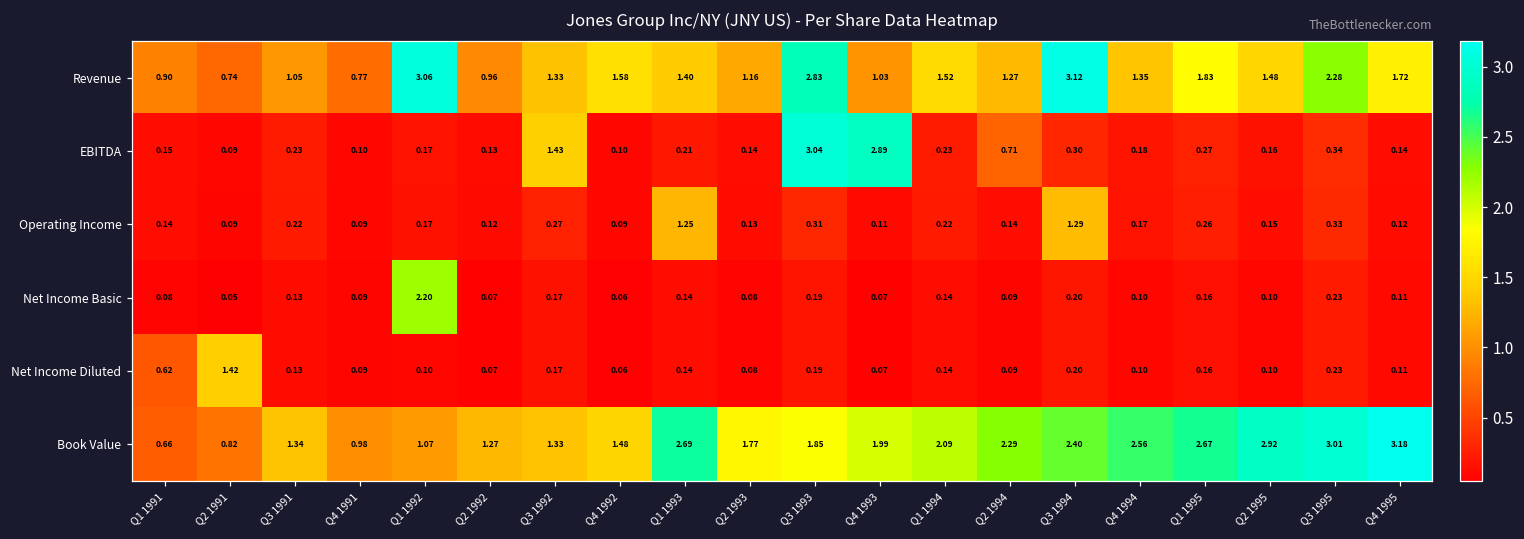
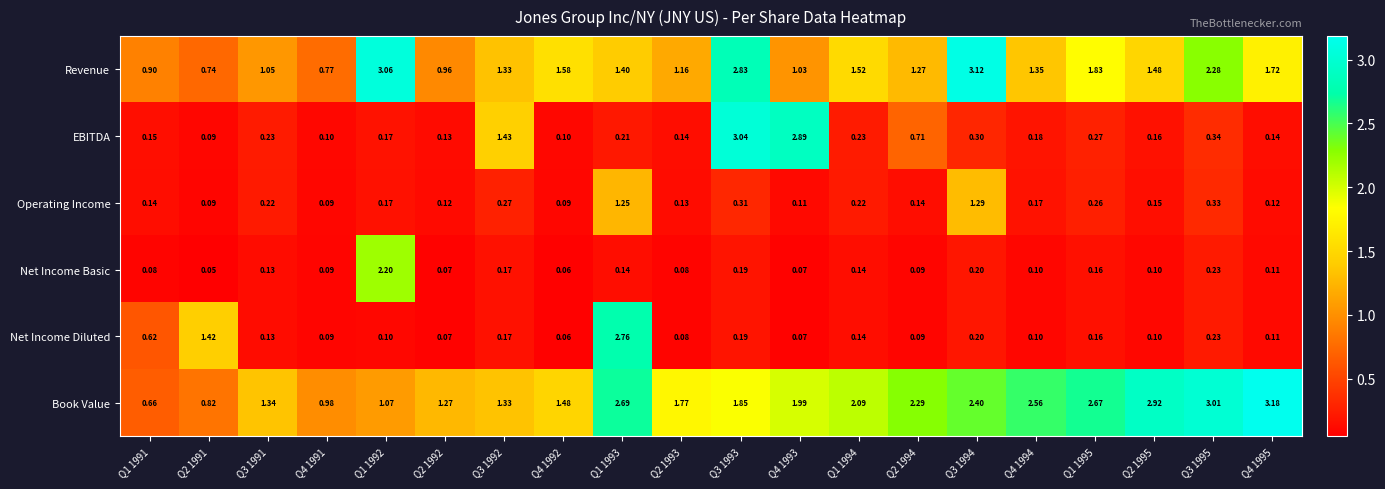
Net Income Diluted, Q1 1993: 0.14 -> 2.76
